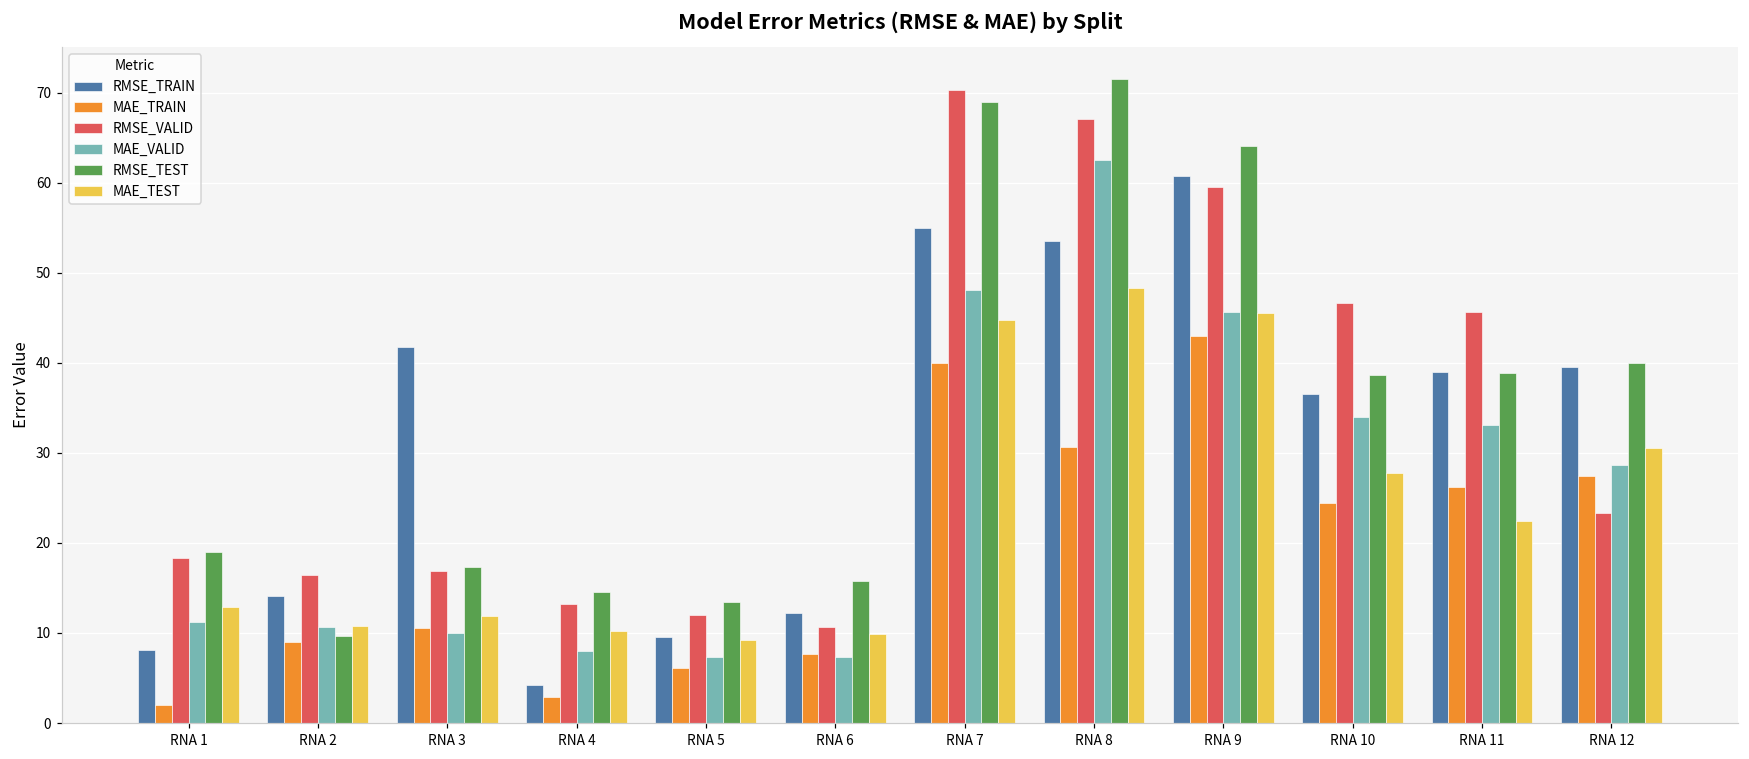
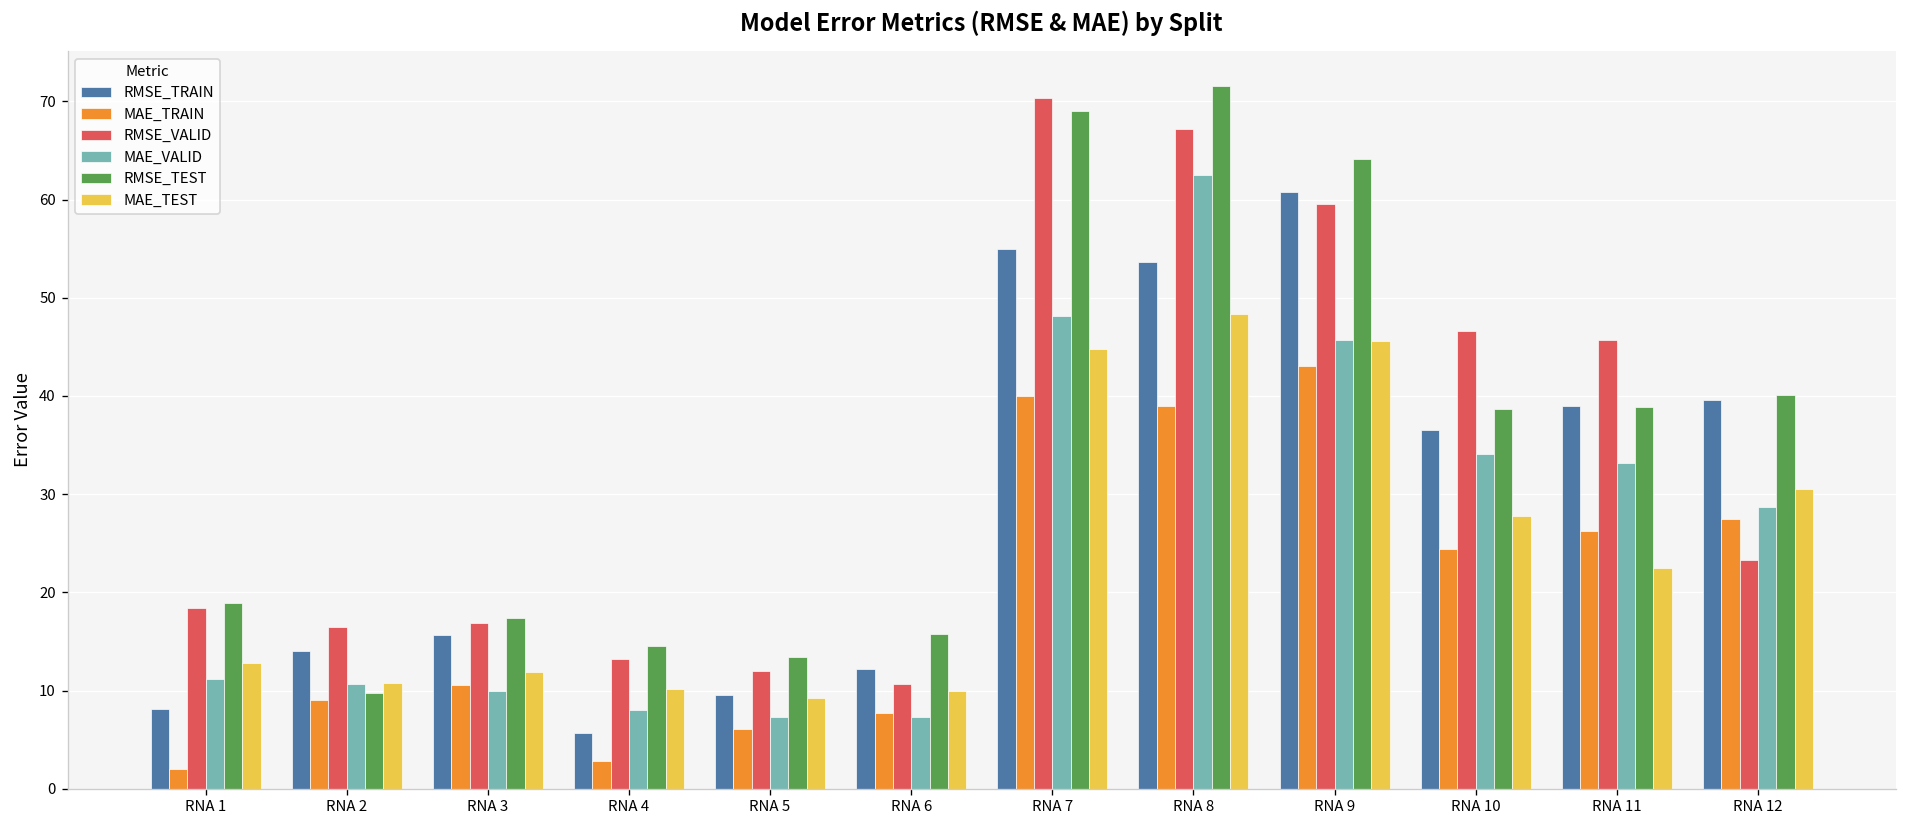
RMSE_TRAIN, RNA 3: 42 -> 16
RMSE_TRAIN, RNA 4: 4 -> 6
MAE_TRAIN, RNA 8: 31 -> 39
